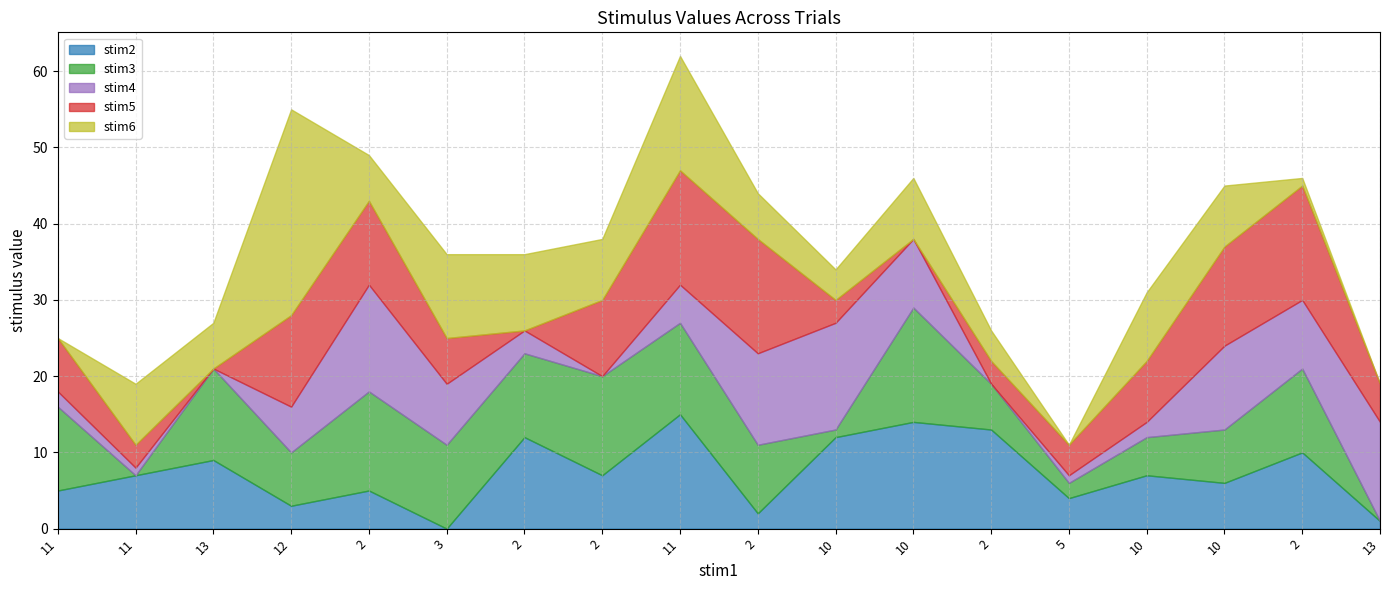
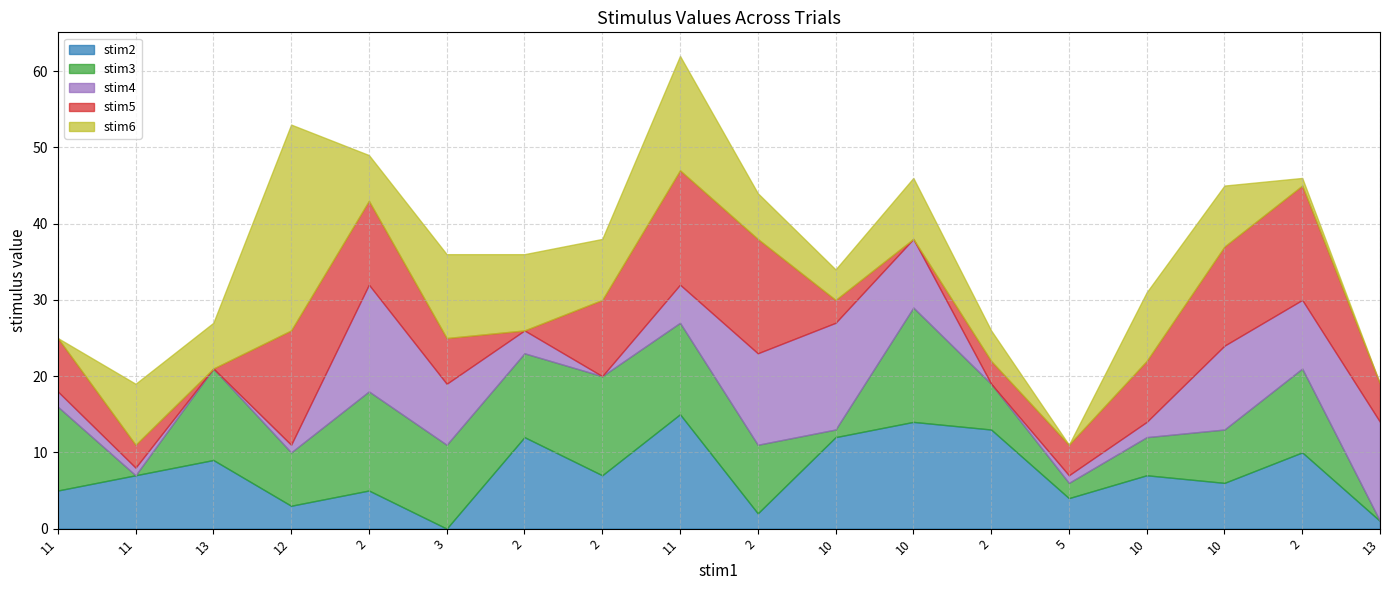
stim4, 12: 6 -> 1
stim5, 12: 12 -> 15
